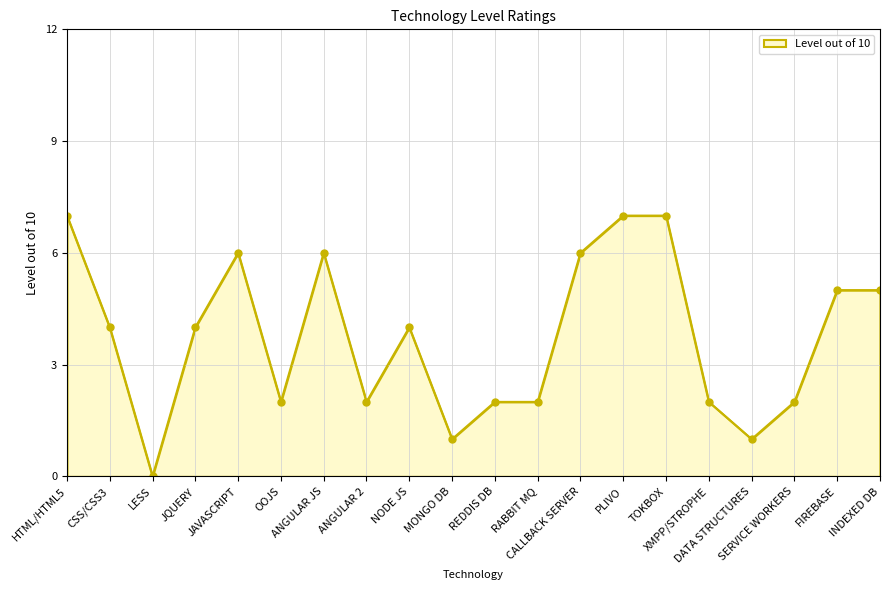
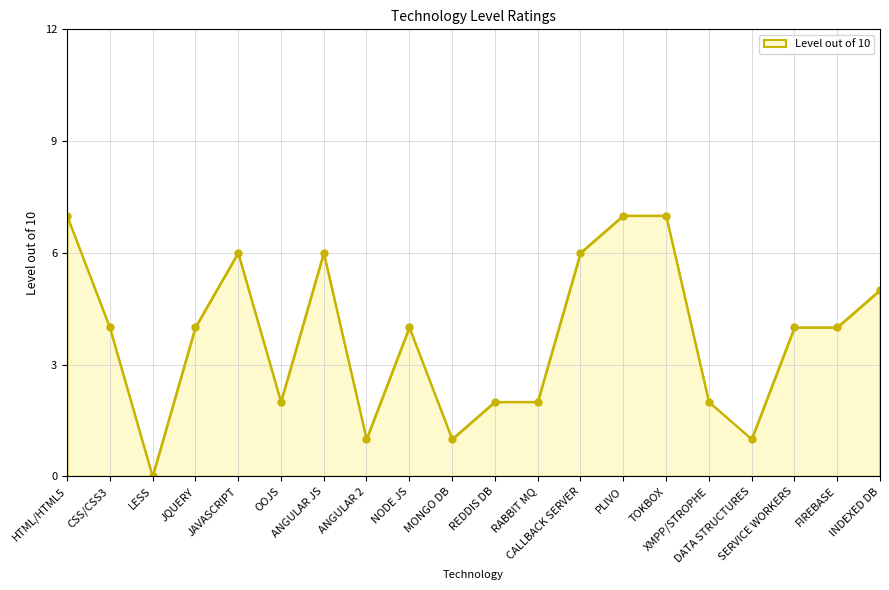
ANGULAR 2: 2 -> 1
SERVICE WORKERS: 2 -> 4
FIREBASE: 5 -> 4
